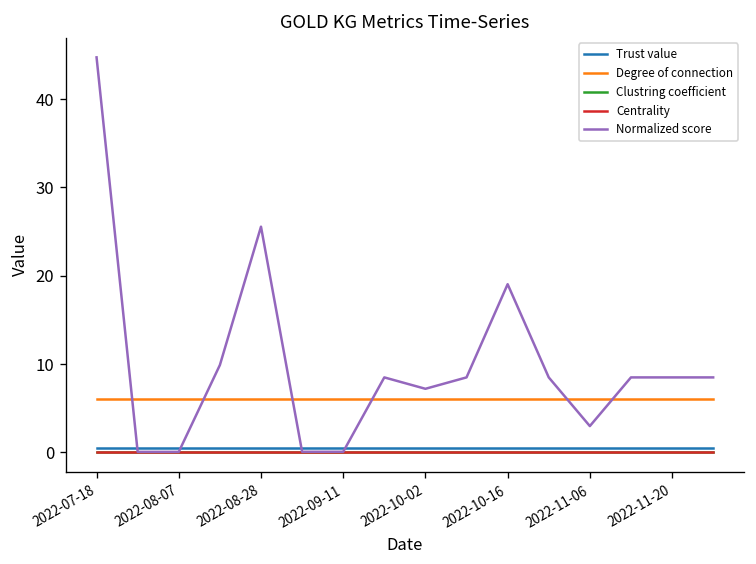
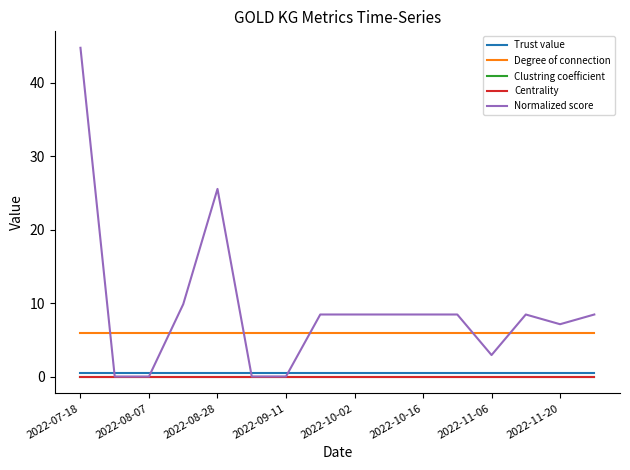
Normalized score, 2022-10-02: 7 -> 8
Normalized score, 2022-10-16: 19 -> 8
Normalized score, 2022-11-20: 8 -> 7
